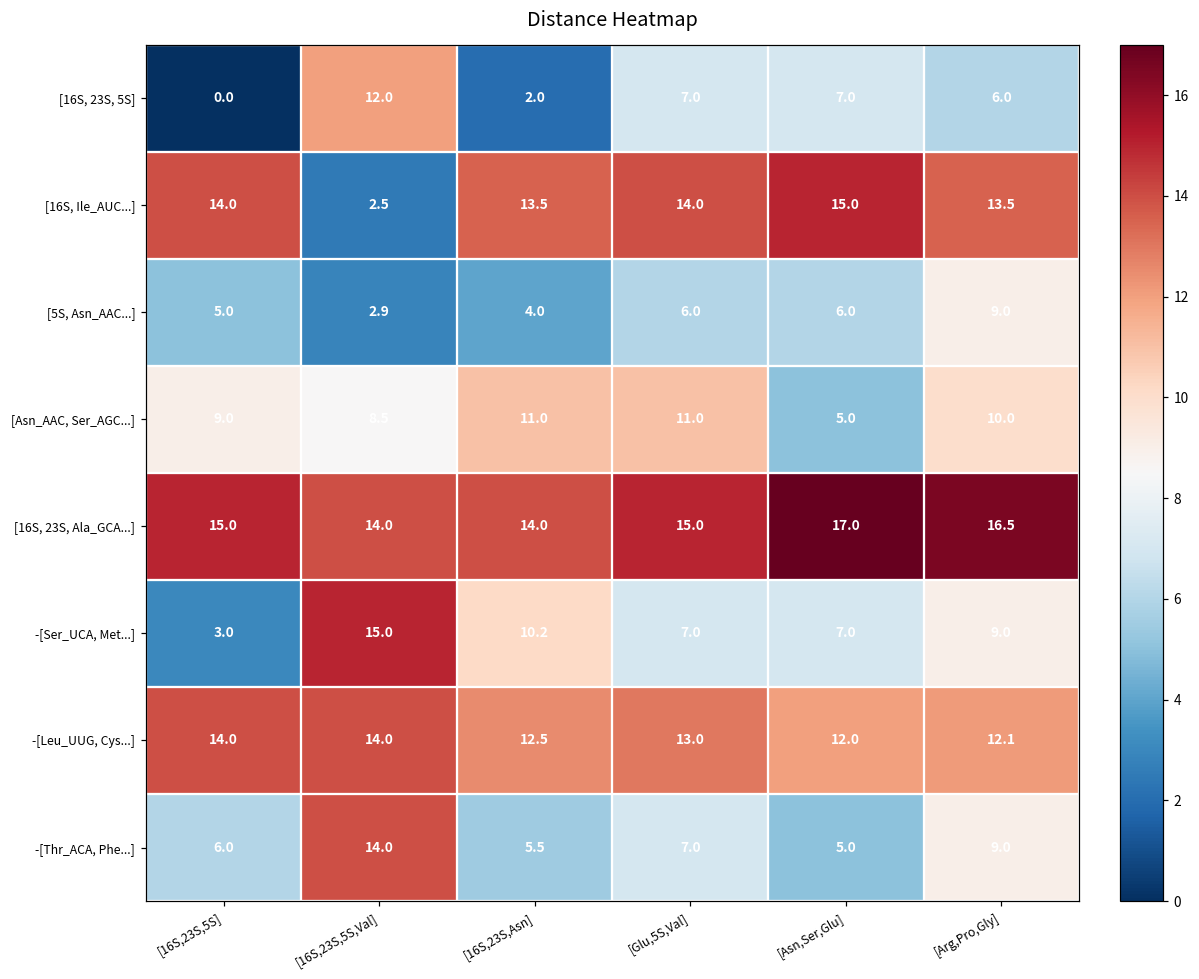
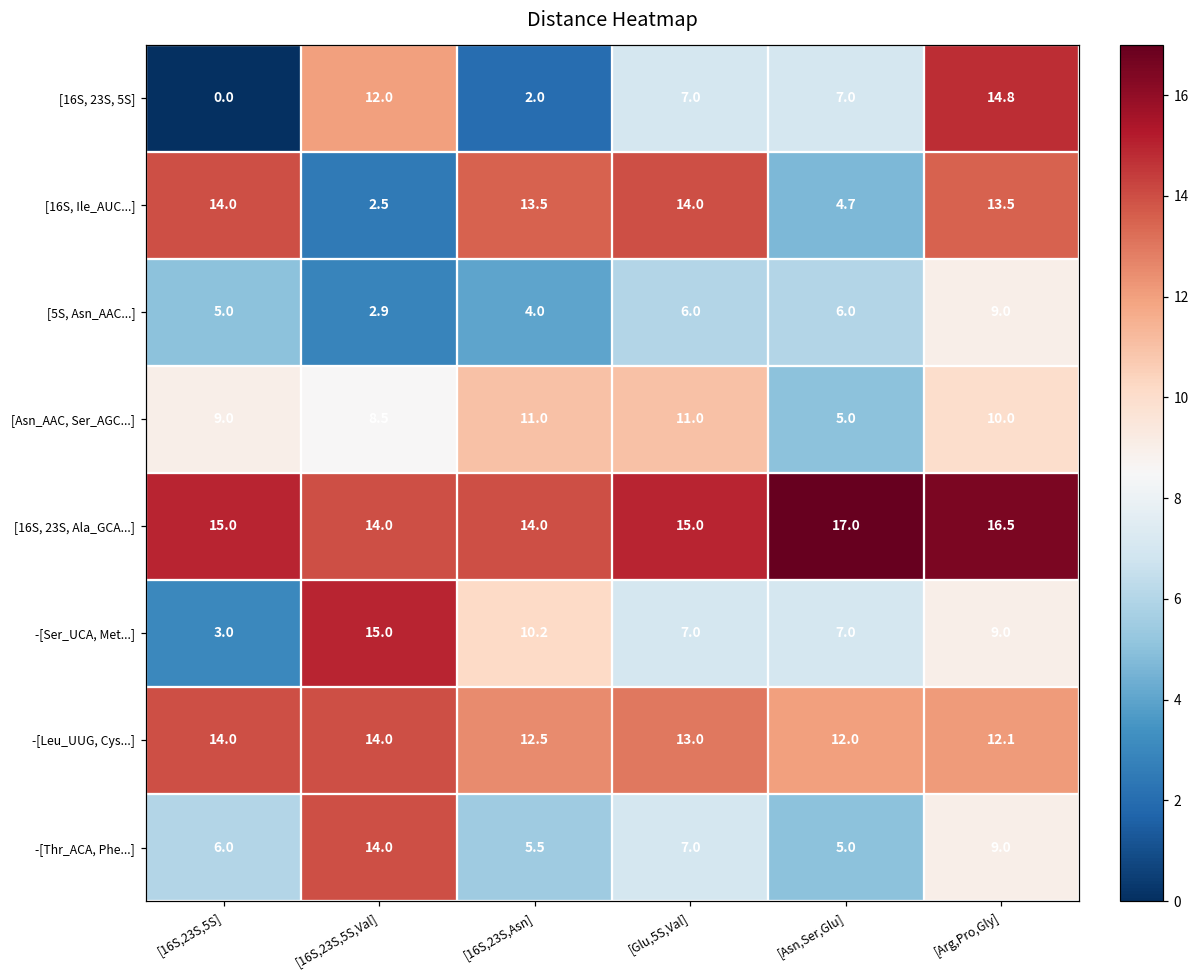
[16S, 23S, 5S], [Arg,Pro,Gly]: 6.0 -> 14.8
[16S, Ile_AUC...], [Asn,Ser,Glu]: 15.0 -> 4.7
